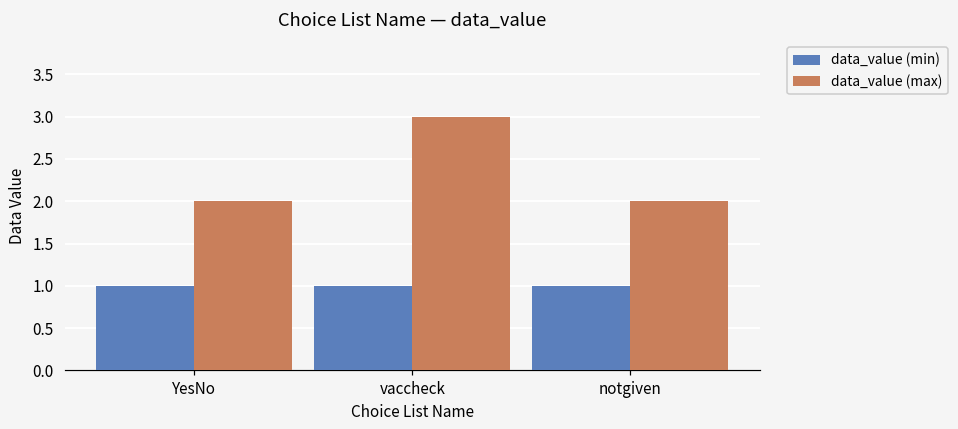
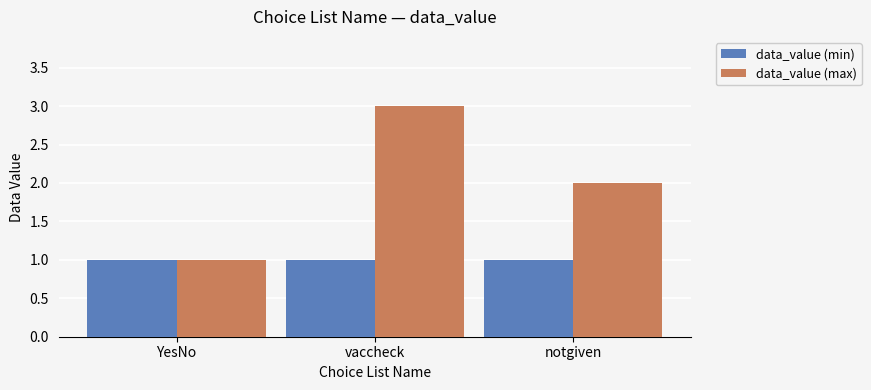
data_value (max), YesNo: 2 -> 1
